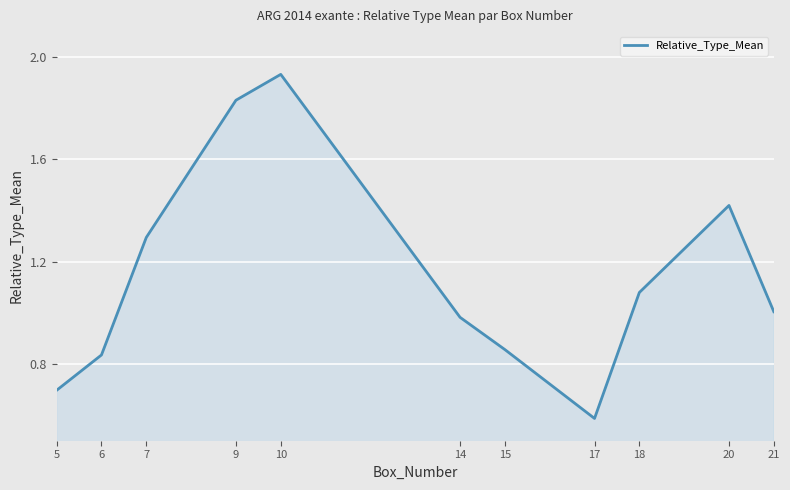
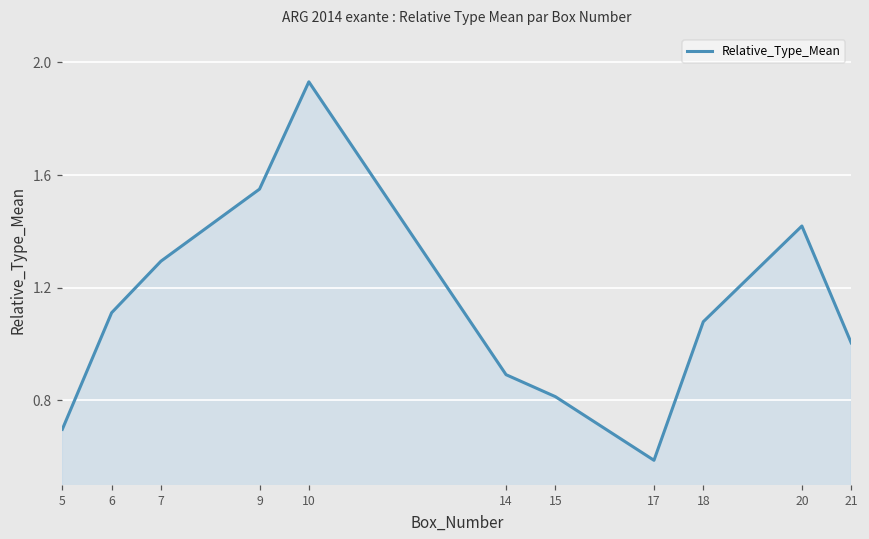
6: 0.84 -> 1.11
9: 1.83 -> 1.55
14: 0.98 -> 0.89
15: 0.86 -> 0.81
